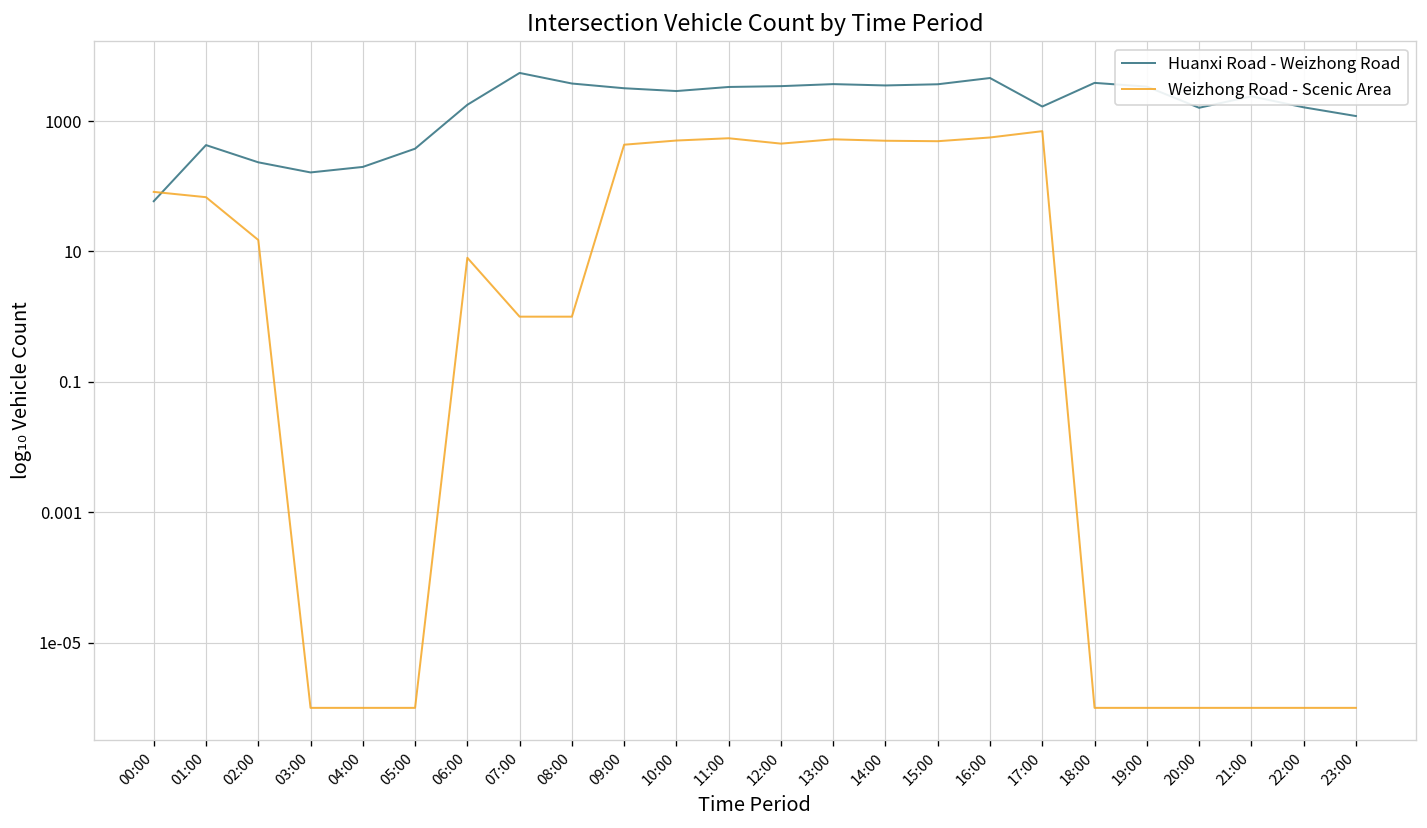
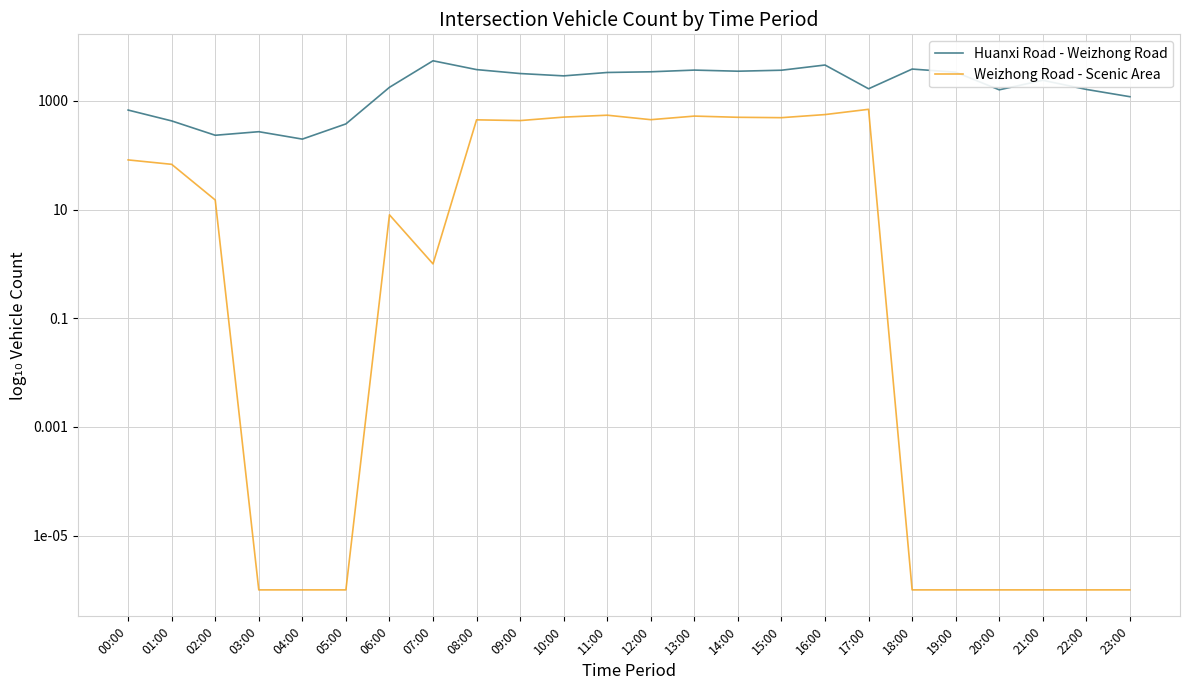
Huanxi Road - Weizhong Road, 00:00: 60 -> 700
Huanxi Road - Weizhong Road, 03:00: 160 -> 300
Weizhong Road - Scenic Area, 08:00: 1.0 -> 400
